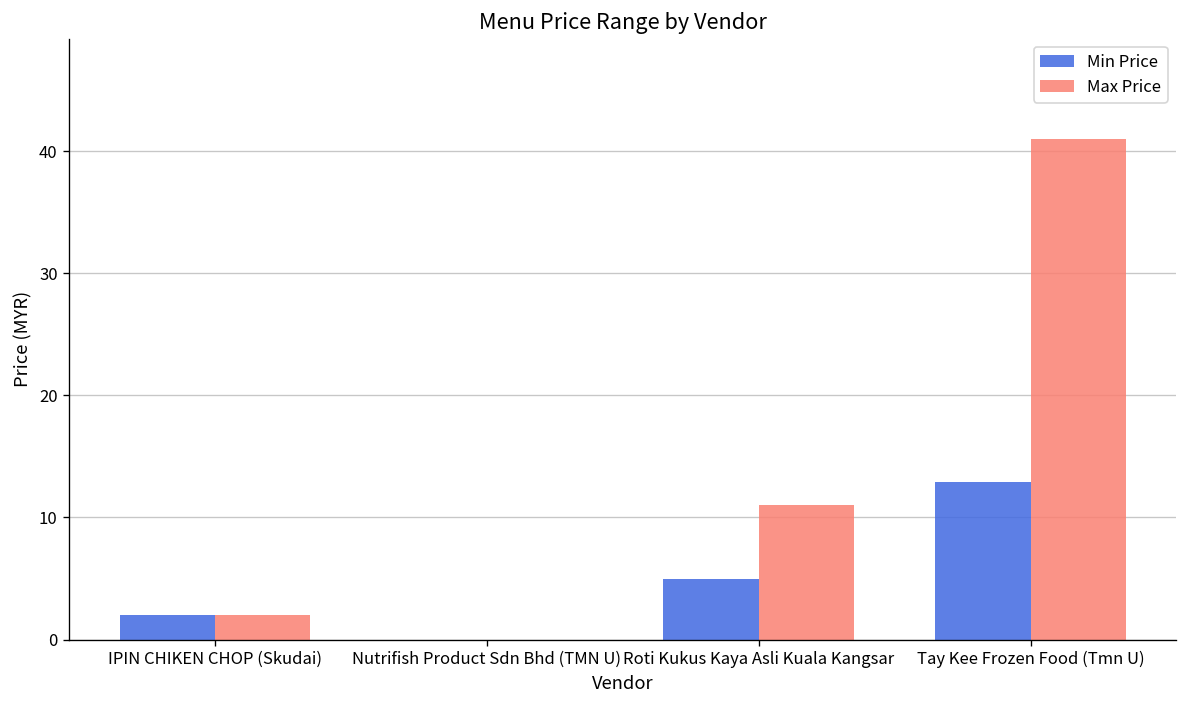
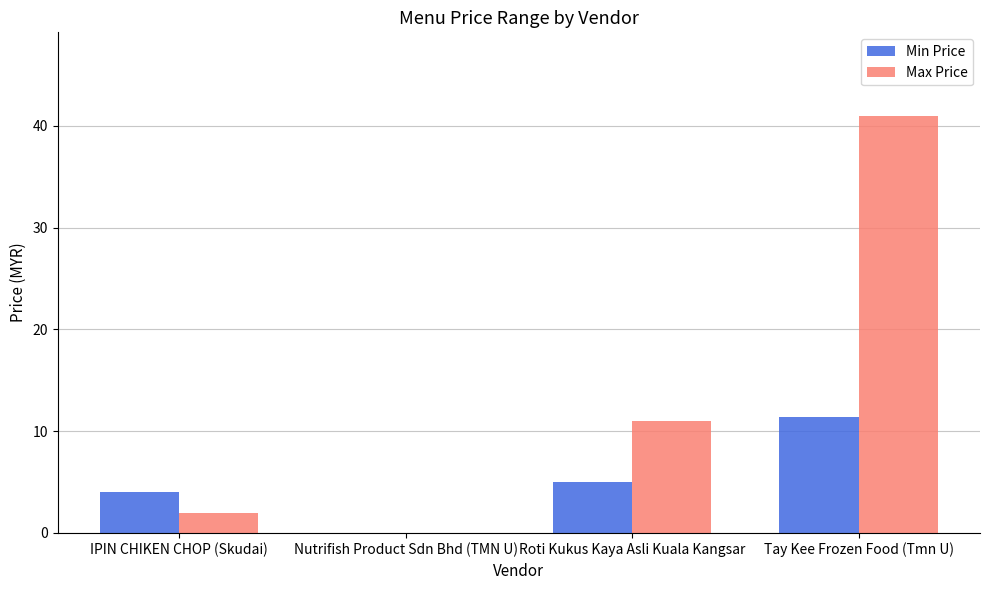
Min Price, IPIN CHIKEN CHOP (Skudai): 2 -> 4
Min Price, Tay Kee Frozen Food (Tmn U): 12.9 -> 11.4
